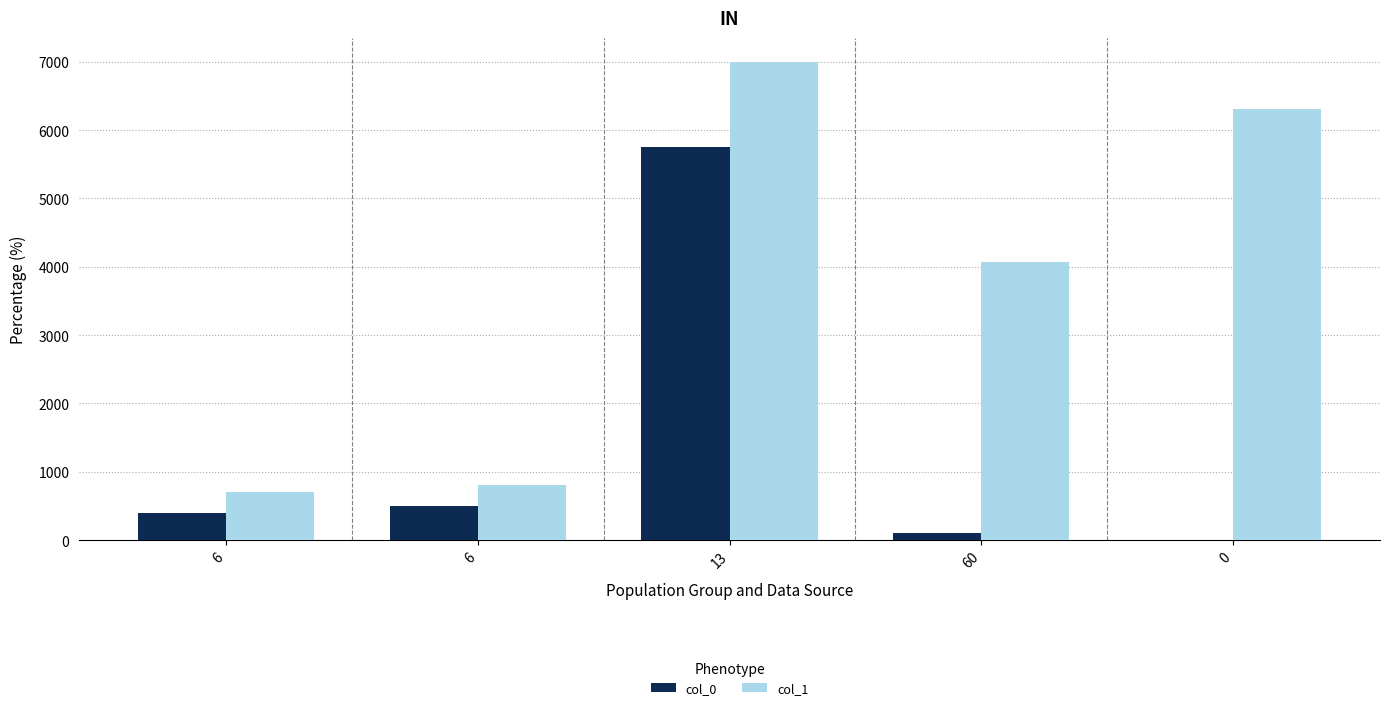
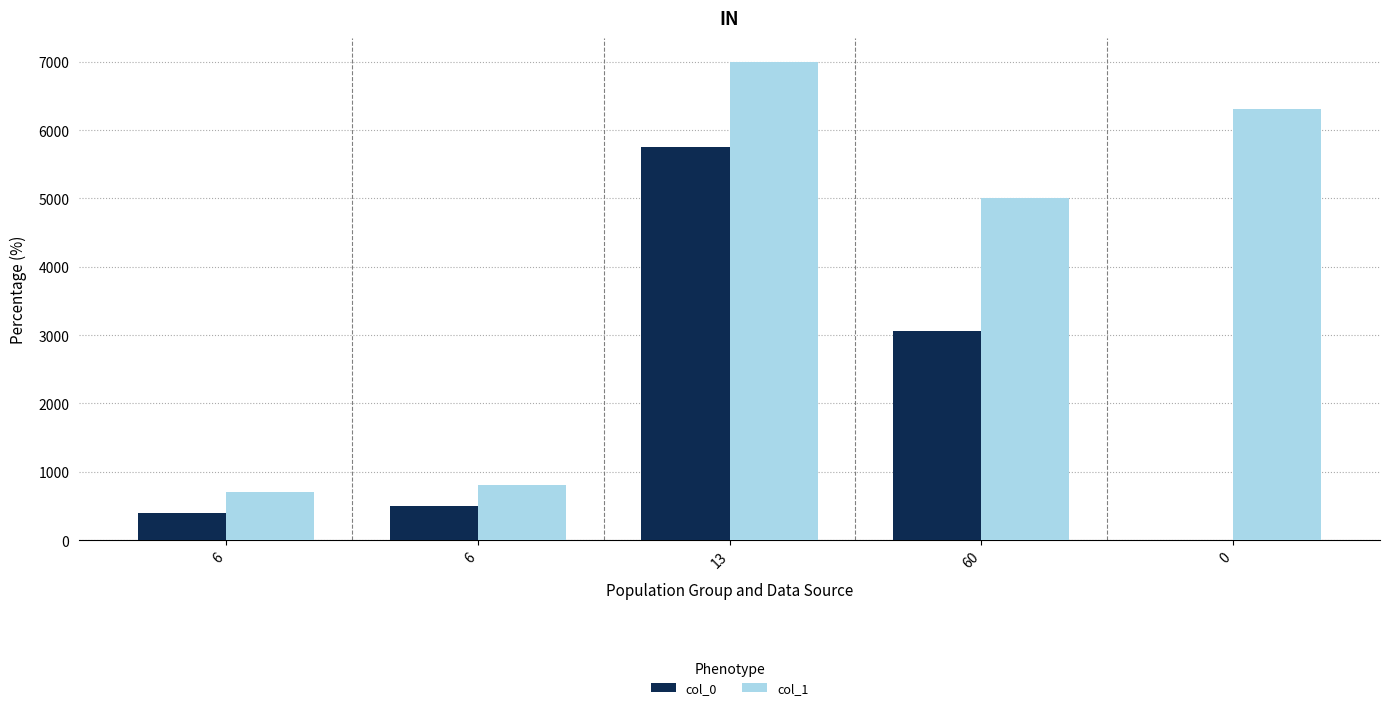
col_0, 60: 100 -> 3100
col_1, 60: 4100 -> 5000
